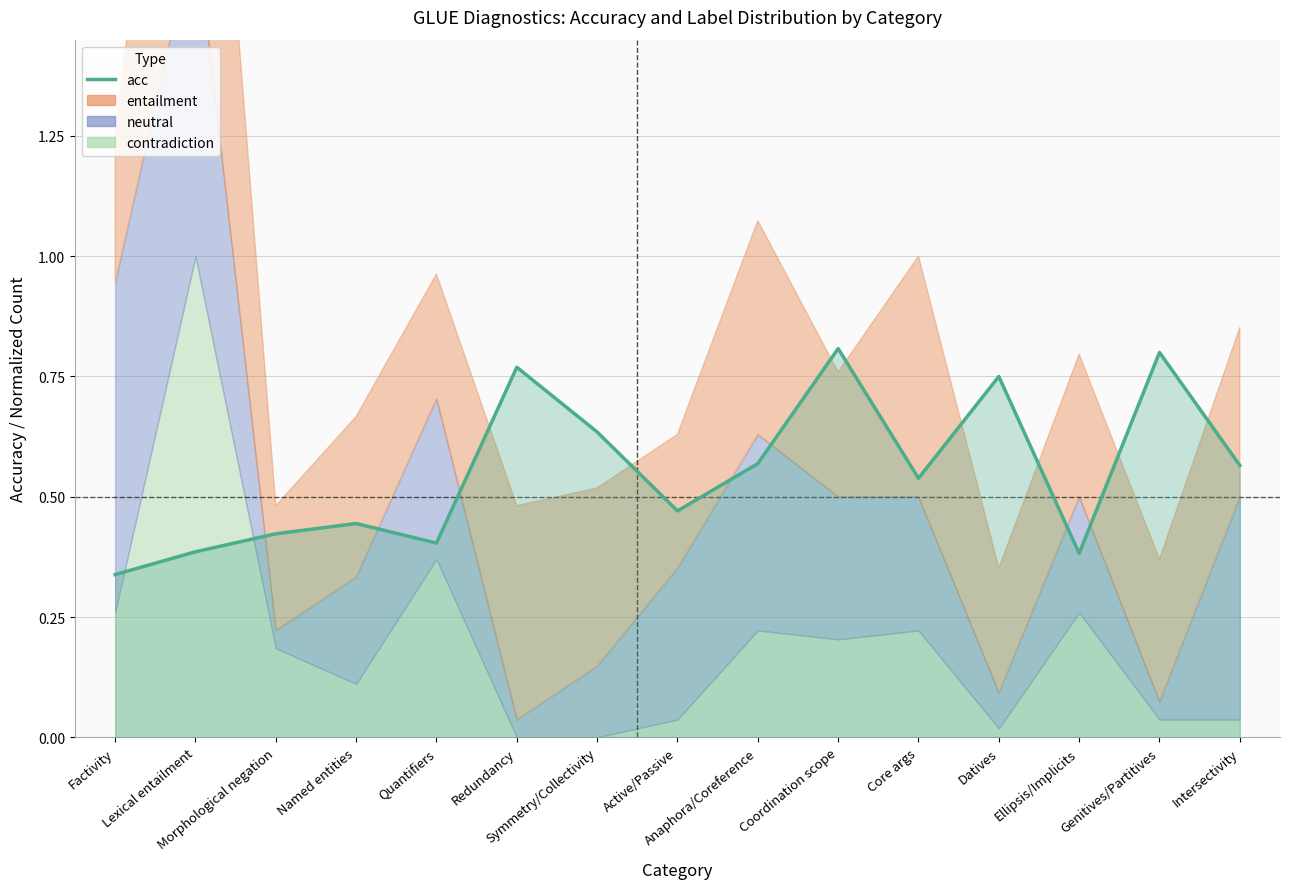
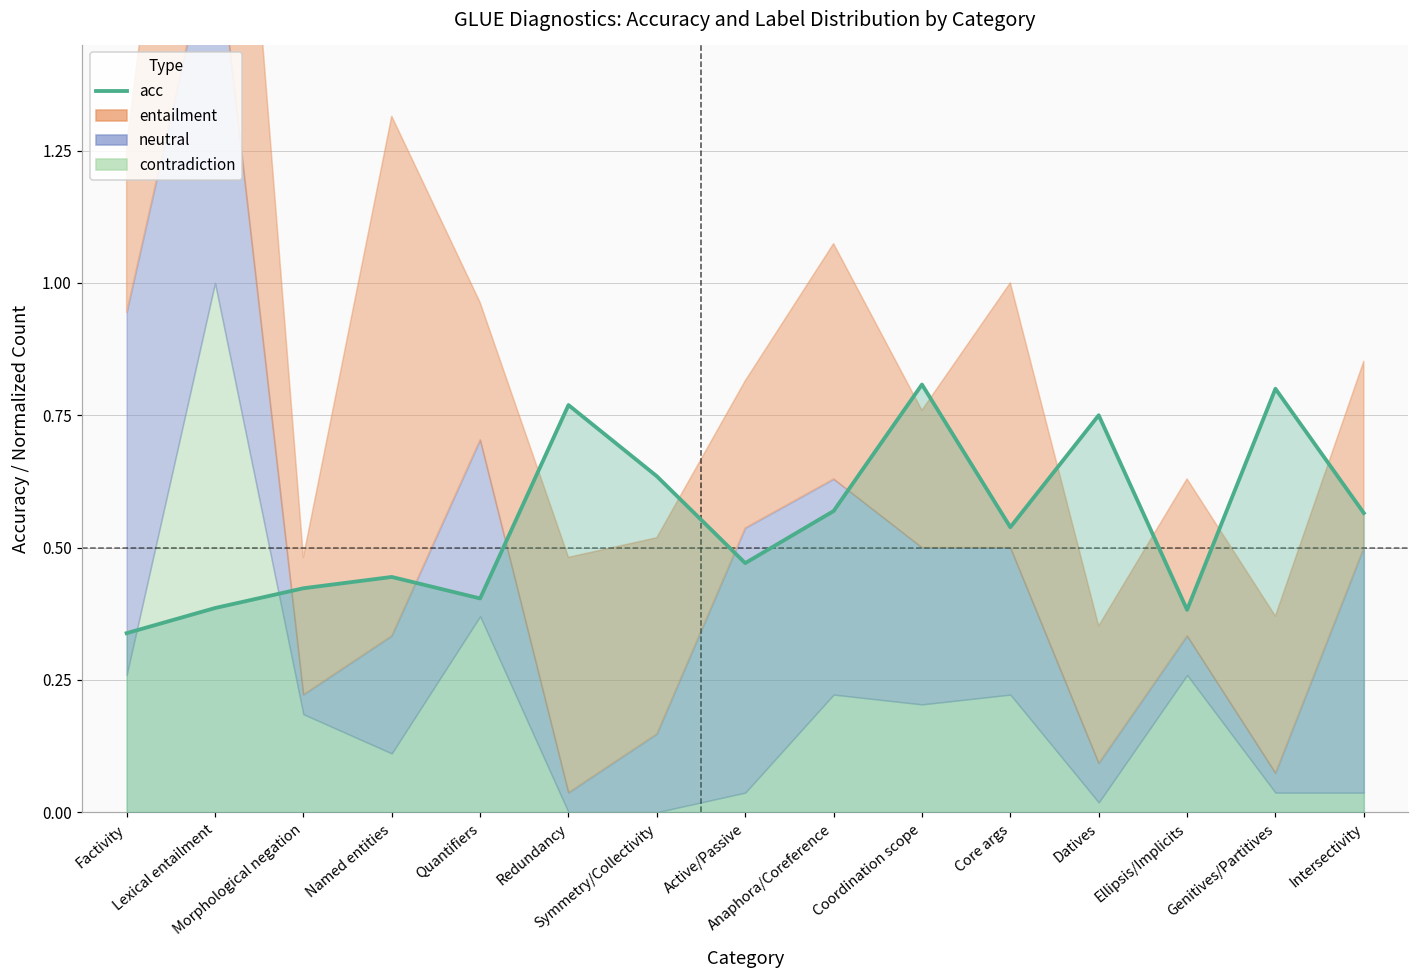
entailment, Named entities: 0.33 -> 0.98
neutral, Active/Passive: 0.31 -> 0.50
neutral, Ellipsis/Implicits: 0.24 -> 0.07
